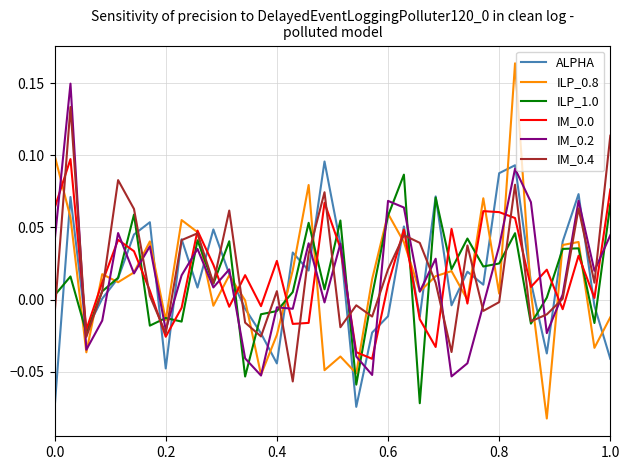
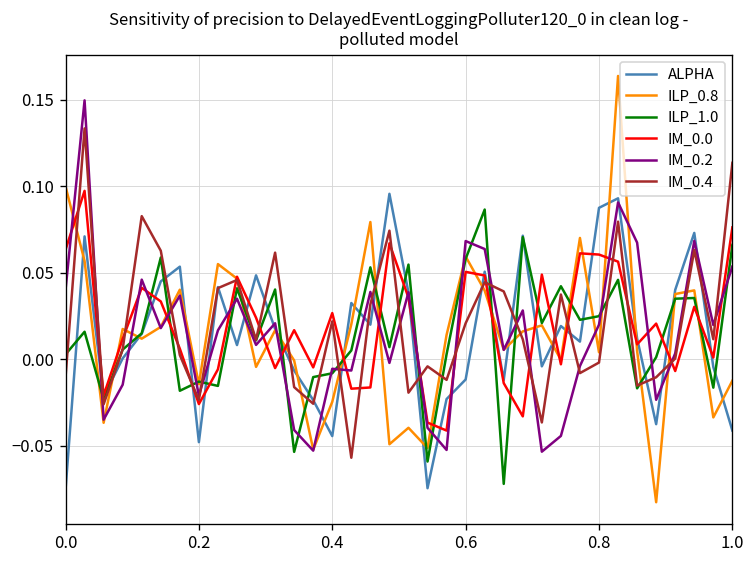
IM_0.4, 0.4: 0.006 -> 0.022
IM_0.0, 0.6: 0.010 -> 0.051
IM_0.2, 0.8: 0.037 -> 0.020
IM_0.2, 1.0: 0.045 -> 0.054
